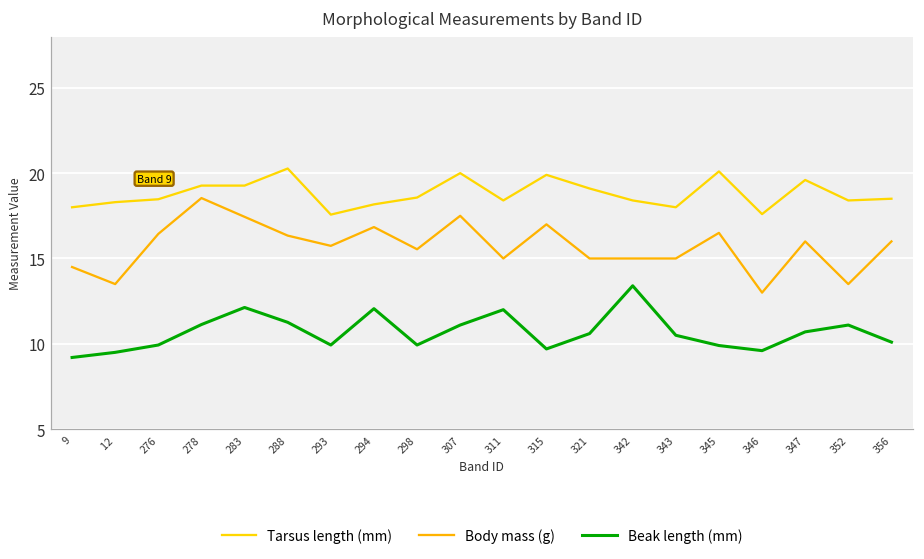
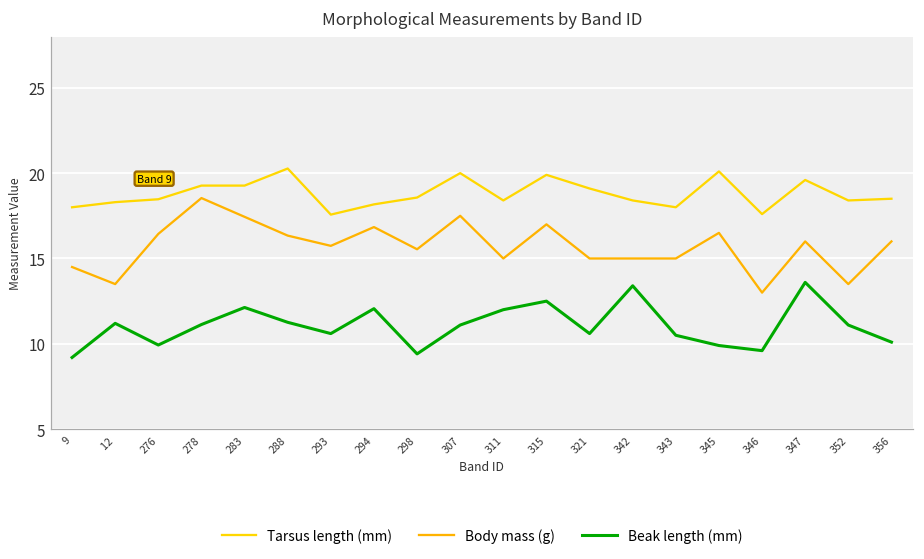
Beak length (mm), 12: 9.5 -> 11.2
Beak length (mm), 293: 9.9 -> 10.6
Beak length (mm), 298: 9.9 -> 9.4
Beak length (mm), 315: 9.7 -> 12.5
Beak length (mm), 347: 10.7 -> 13.6
